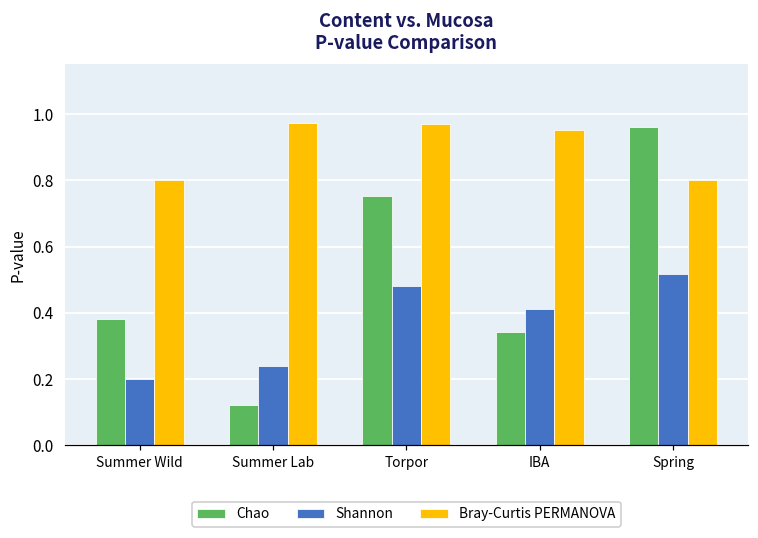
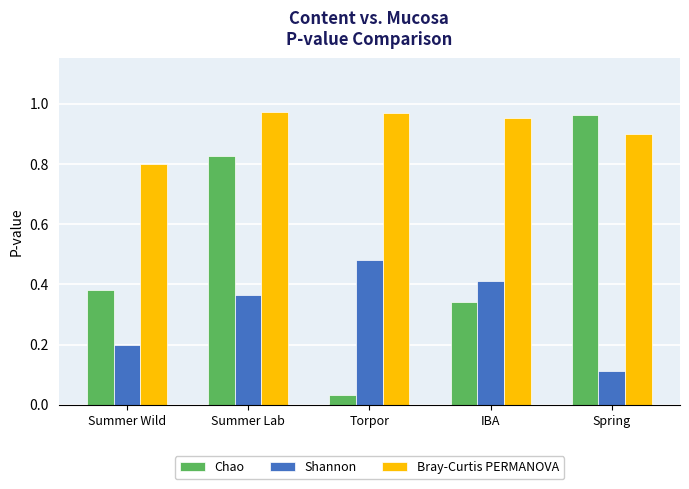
Chao, Summer Lab: 0.12 -> 0.83
Shannon, Summer Lab: 0.24 -> 0.37
Chao, Torpor: 0.75 -> 0.03
Shannon, Spring: 0.52 -> 0.11
Bray-Curtis PERMANOVA, Spring: 0.8 -> 0.9
